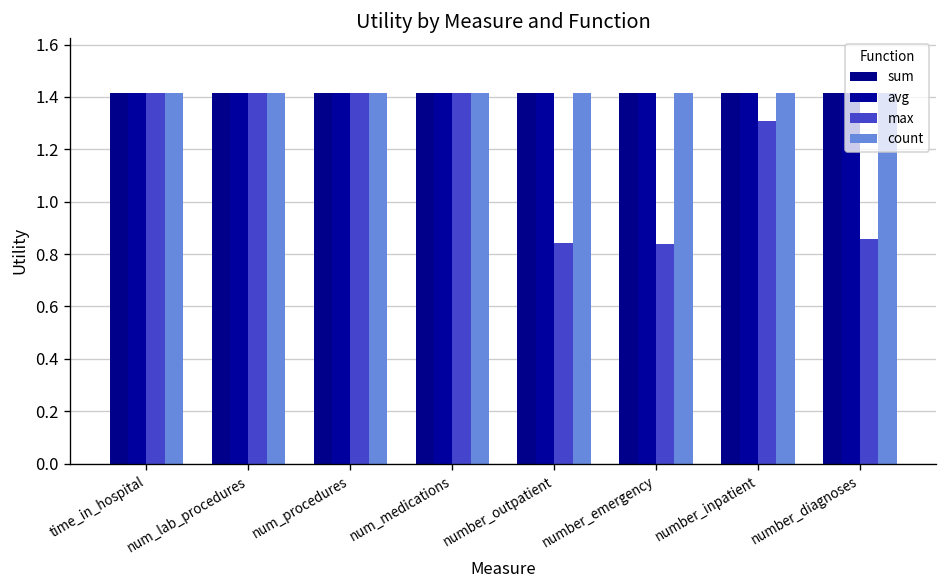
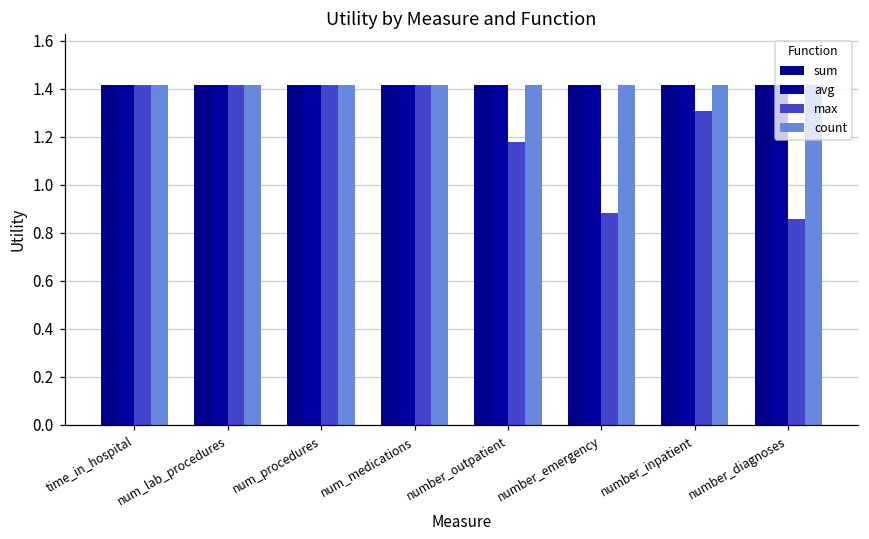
max, number_outpatient: 0.84 -> 1.18
max, number_emergency: 0.84 -> 0.88
